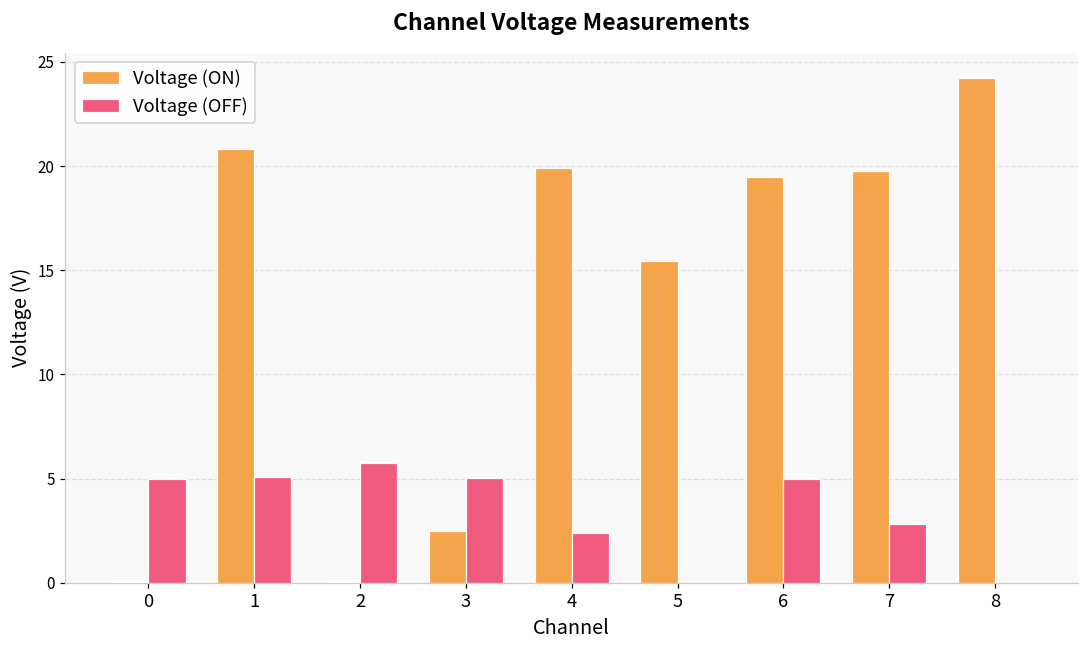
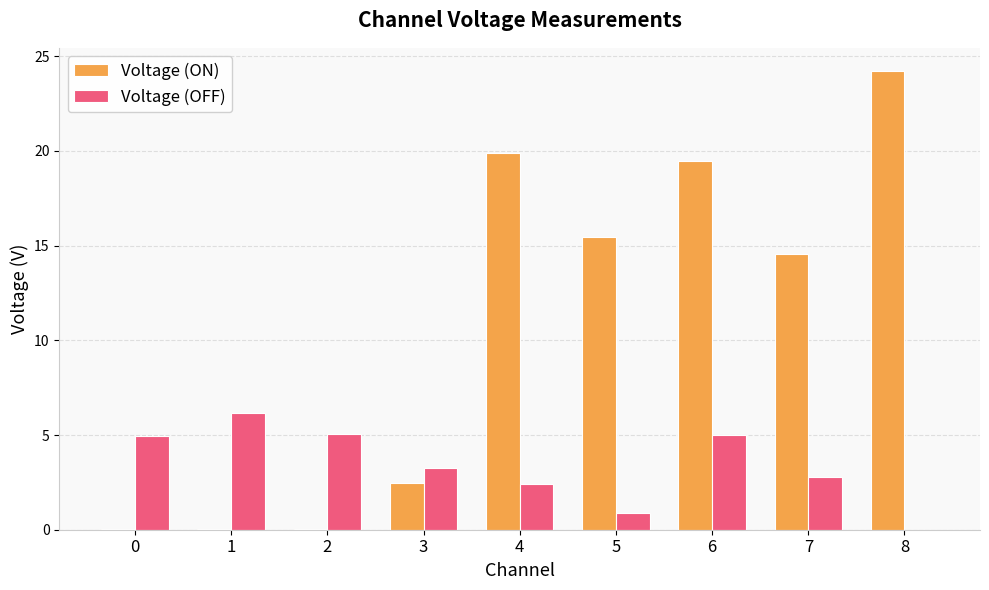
Voltage (ON), 1: 20.8 -> 0.0
Voltage (OFF), 1: 5.1 -> 6.2
Voltage (OFF), 2: 5.8 -> 5.0
Voltage (OFF), 3: 5.0 -> 3.2
Voltage (OFF), 5: 0.0 -> 0.9
Voltage (ON), 7: 19.8 -> 14.5
